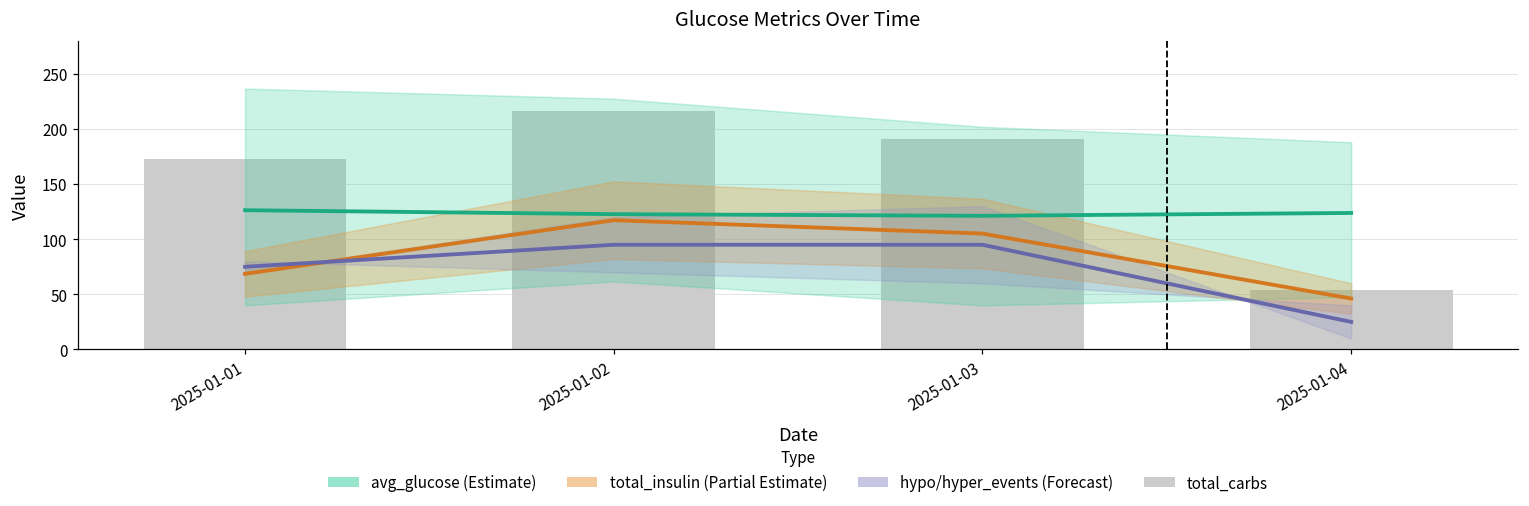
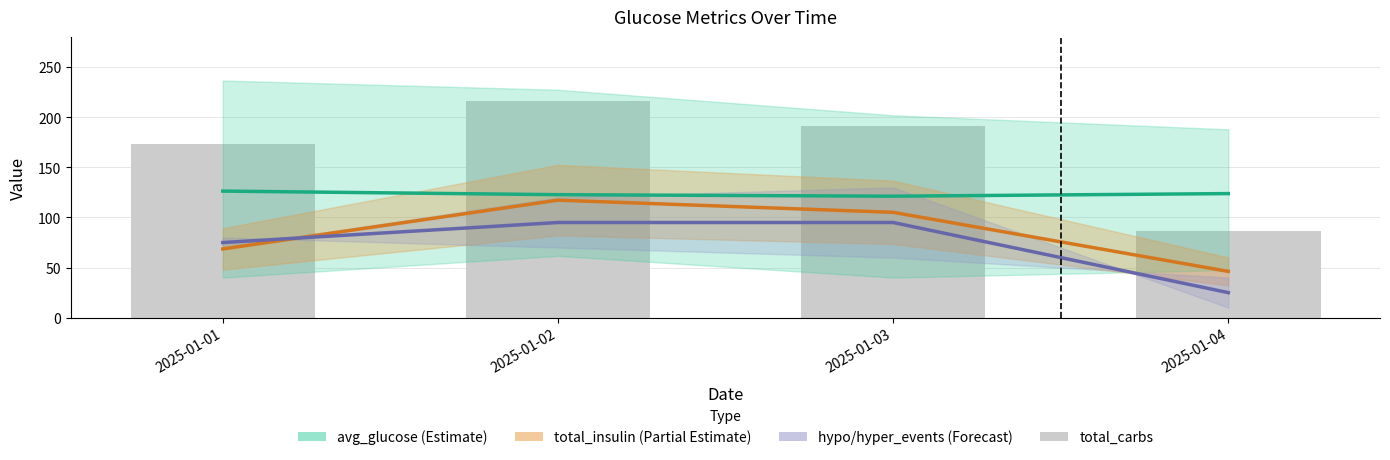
total_carbs, 2025-01-04: 54 -> 87
